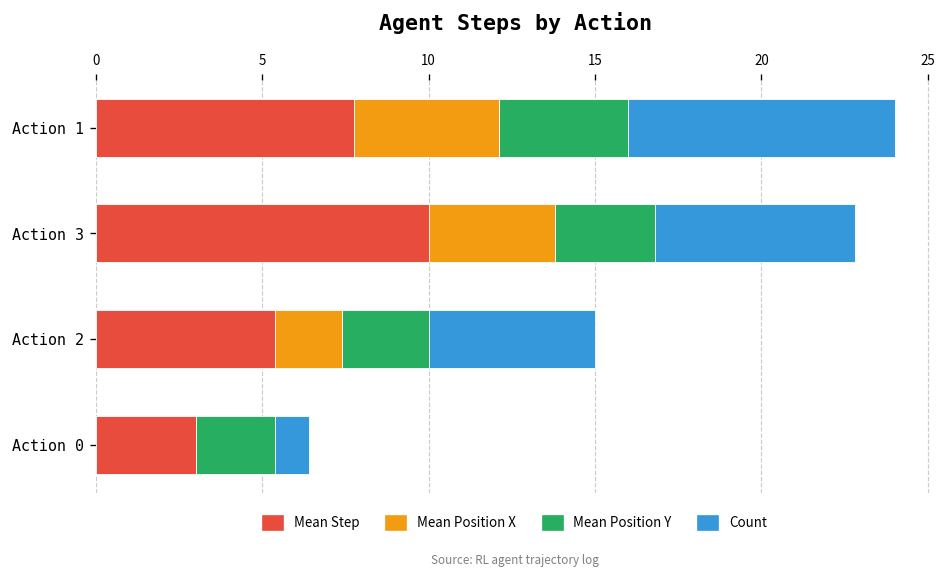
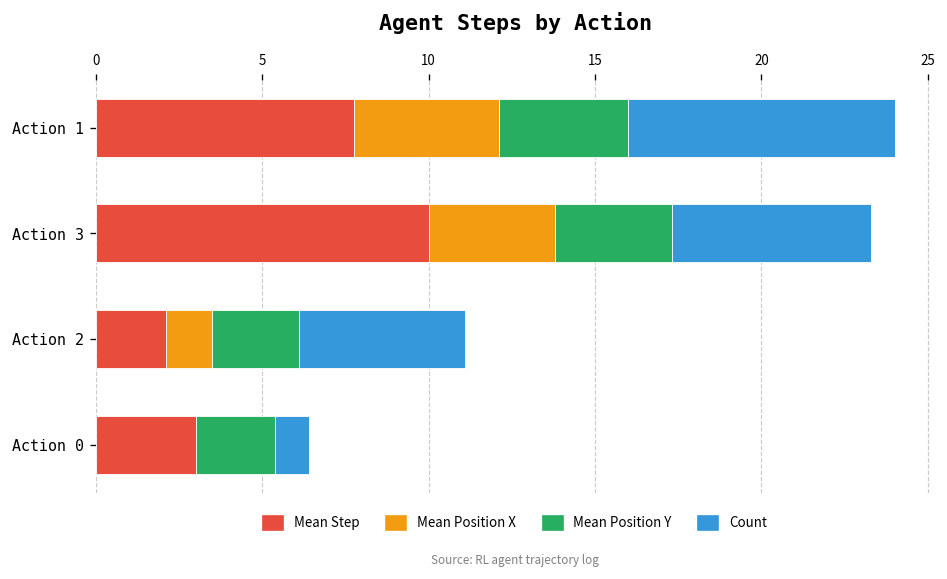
Mean Position Y, Action 3: 3.0 -> 3.5
Mean Step, Action 2: 5.4 -> 2.1
Mean Position X, Action 2: 2.0 -> 1.4
